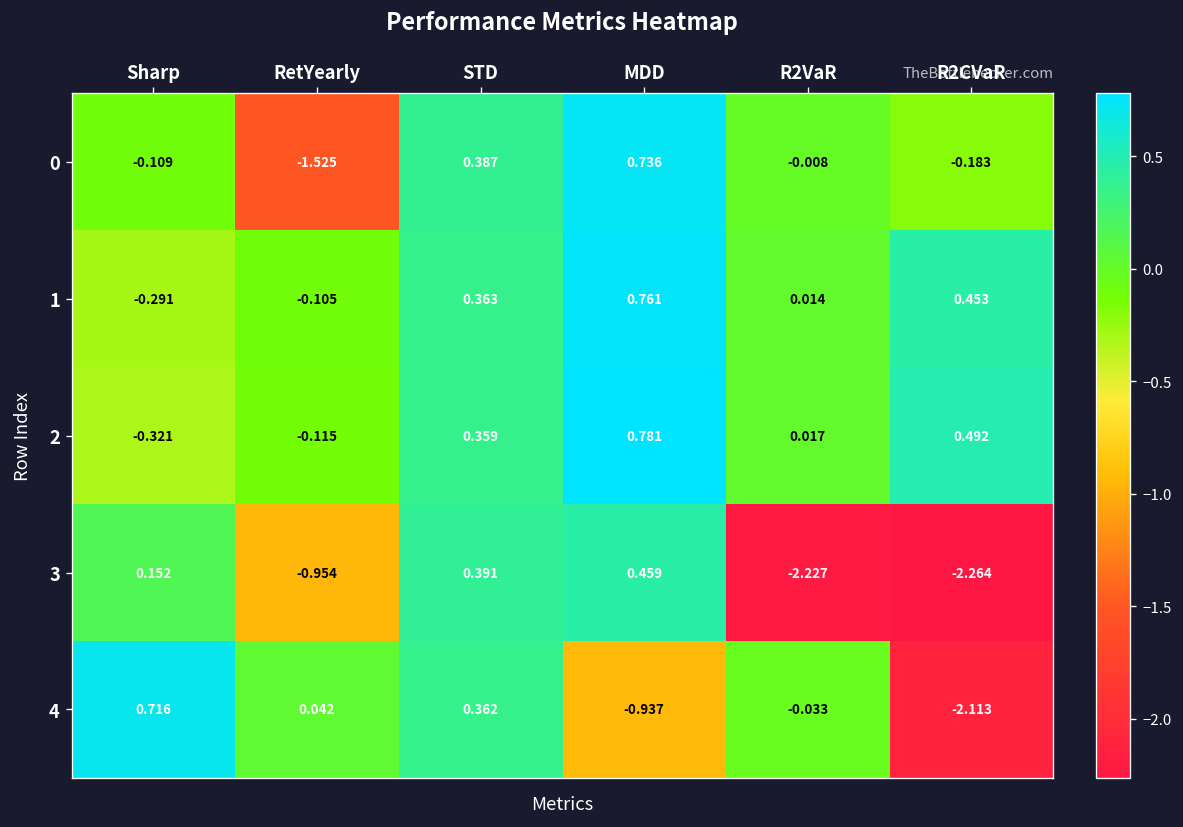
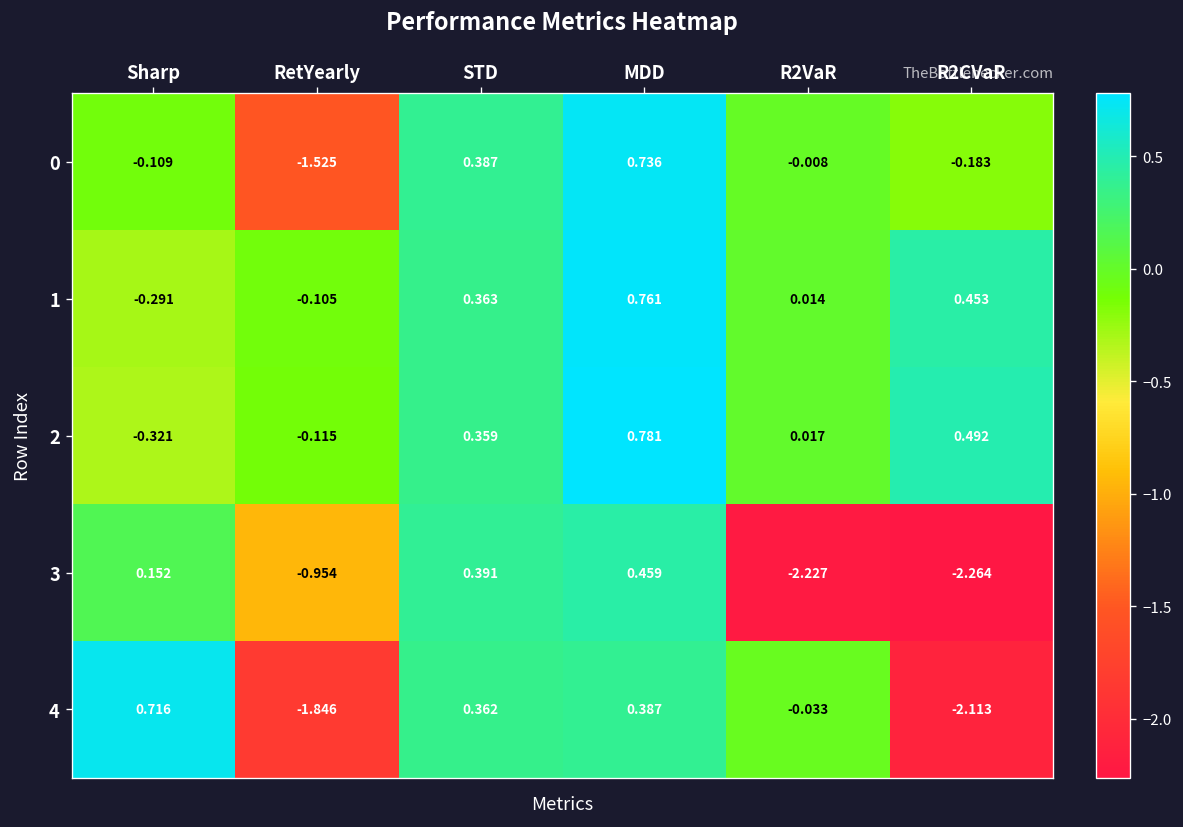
4, RetYearly: 0.042 -> -1.846
4, MDD: -0.937 -> 0.387
